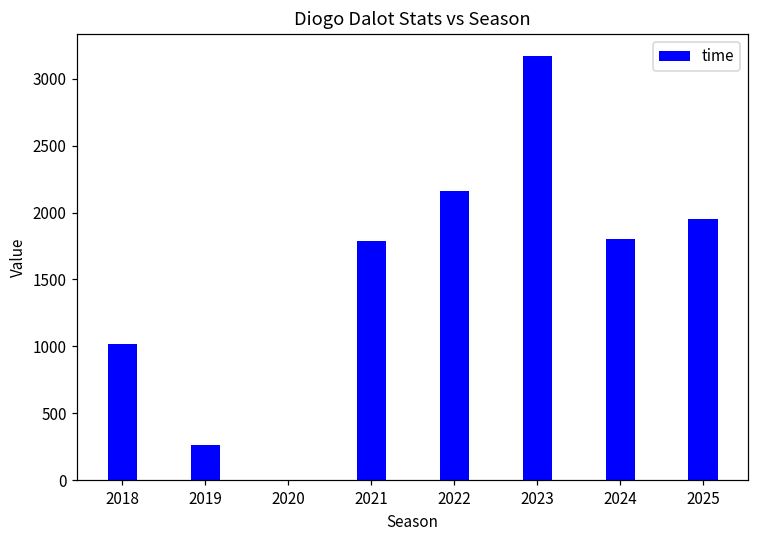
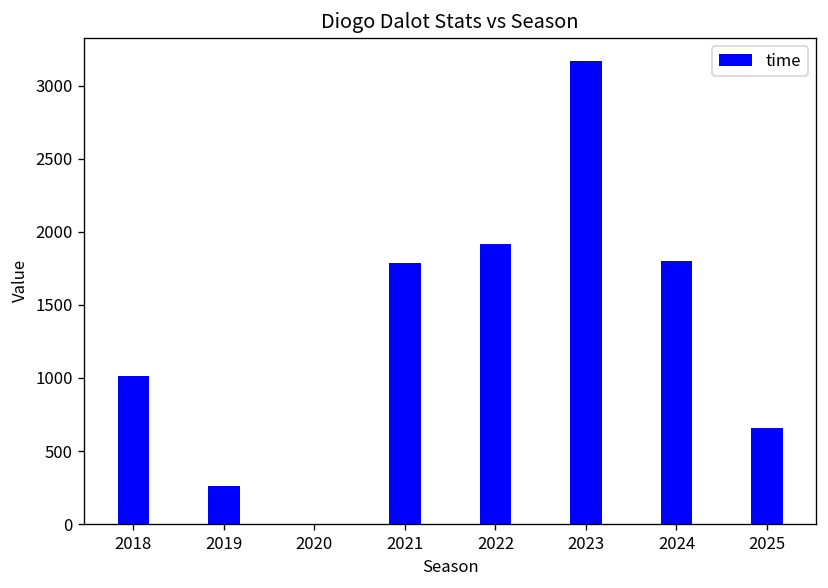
2022: 2160 -> 1910
2025: 1950 -> 660
